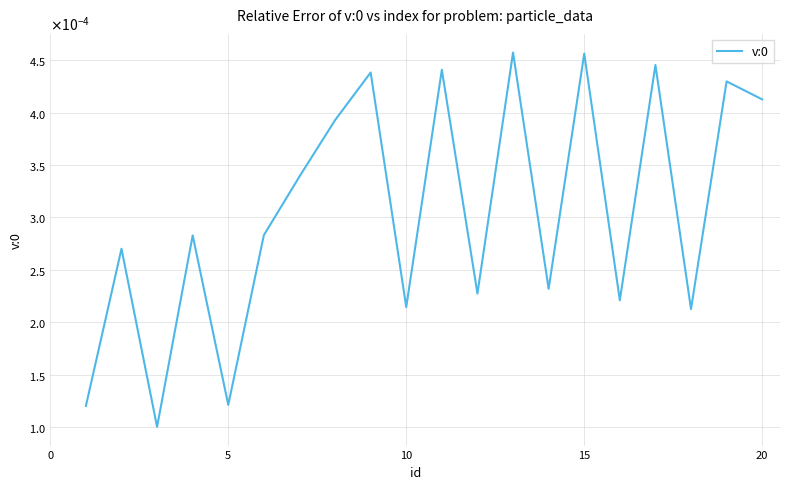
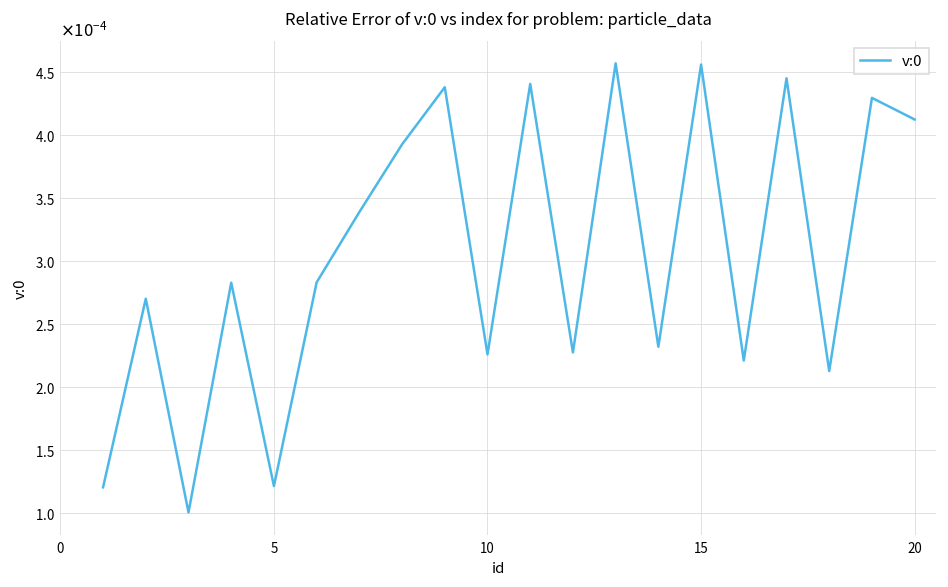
10: 0.000215 -> 0.000226
